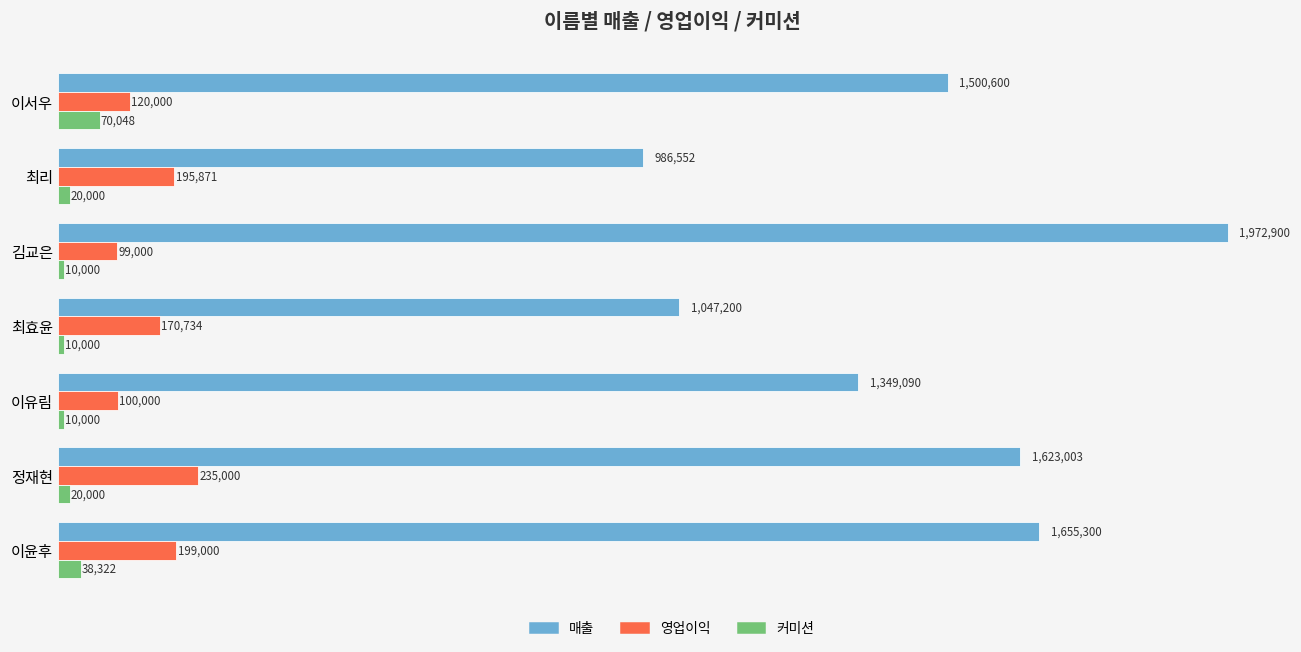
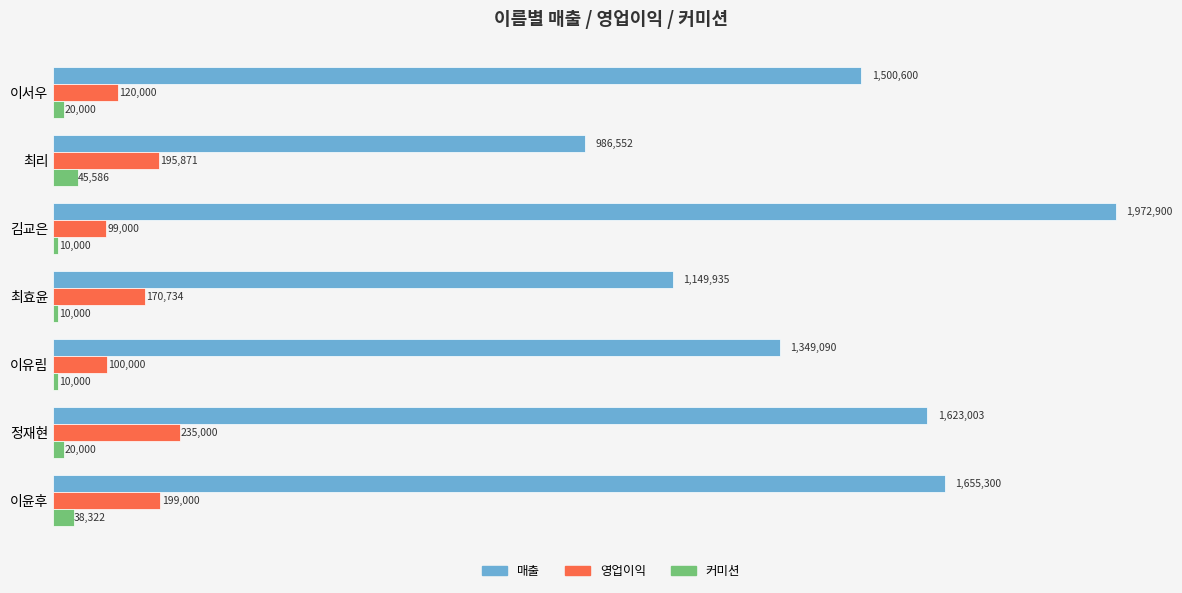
커미션, 이서우: 70,048 -> 20,000
커미션, 최리: 20,000 -> 45,586
매출, 최효윤: 1,047,200 -> 1,149,935
